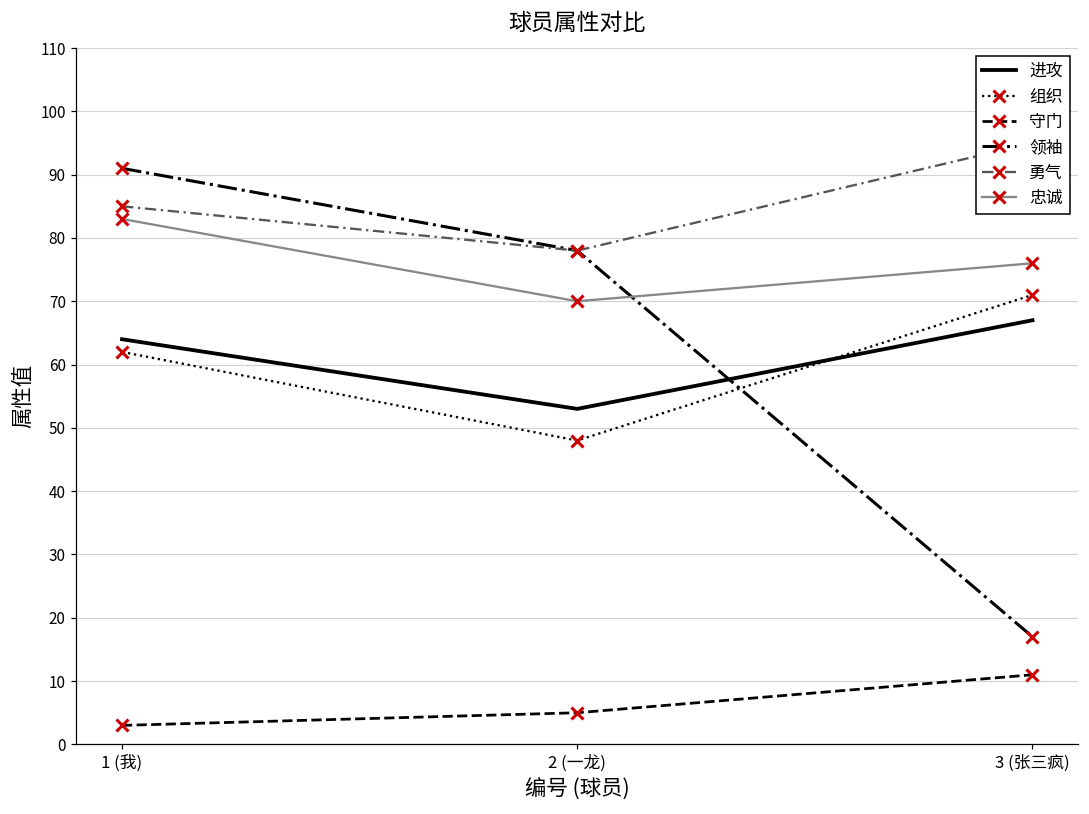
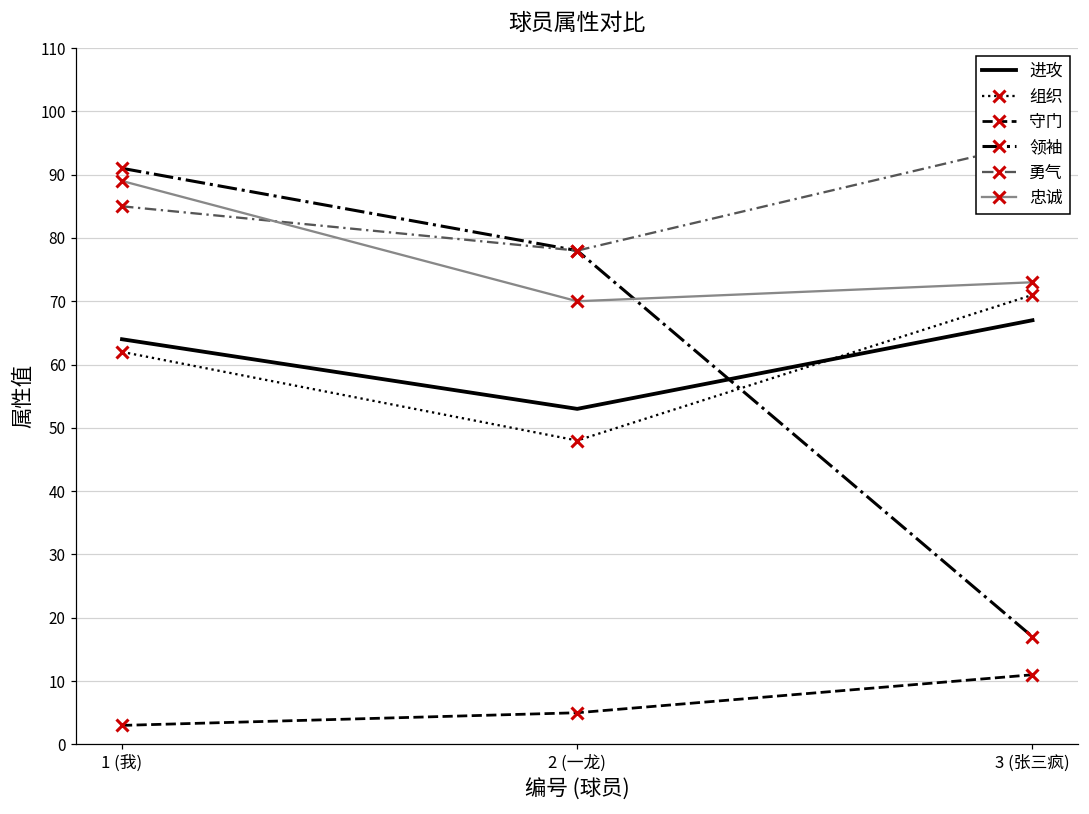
忠诚, 1 (我): 83 -> 89
忠诚, 3 (张三疯): 76 -> 73
